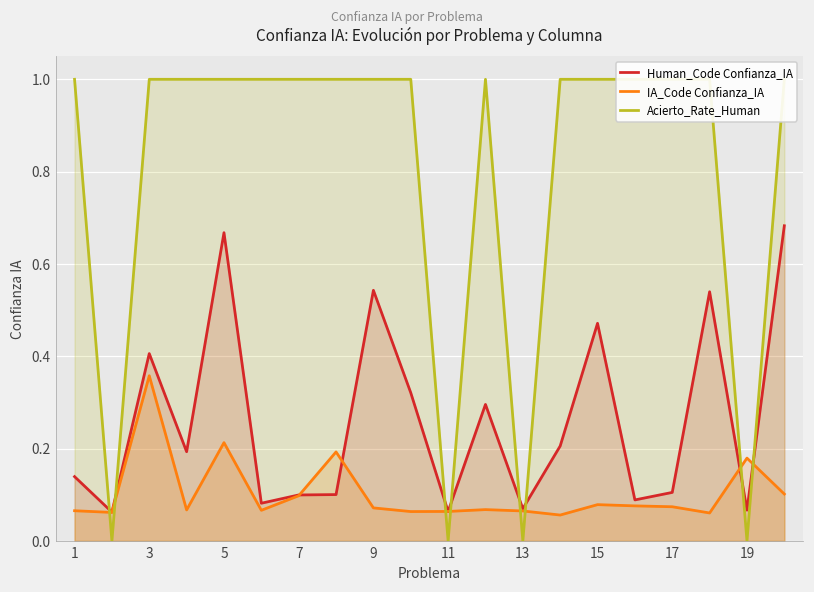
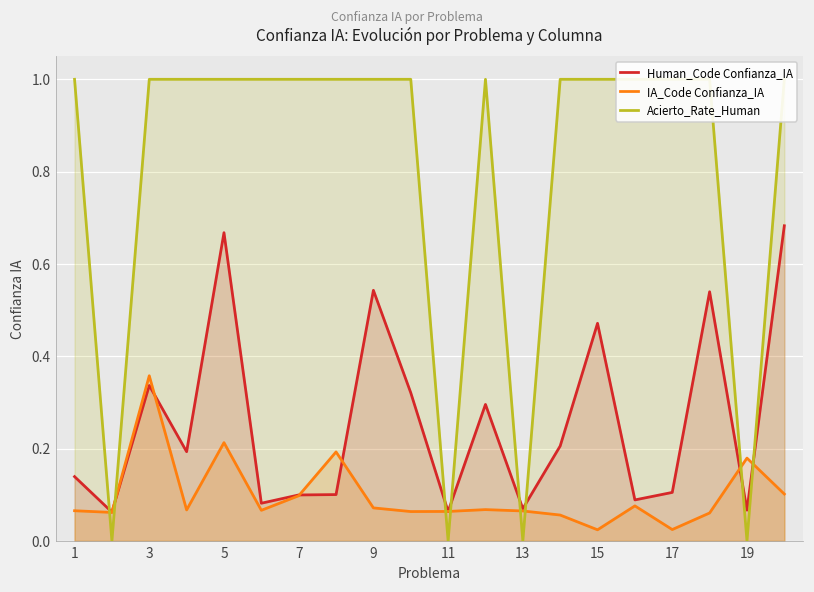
Human_Code Confianza_IA, 3: 0.41 -> 0.34
IA_Code Confianza_IA, 15: 0.08 -> 0.02
IA_Code Confianza_IA, 17: 0.07 -> 0.02
